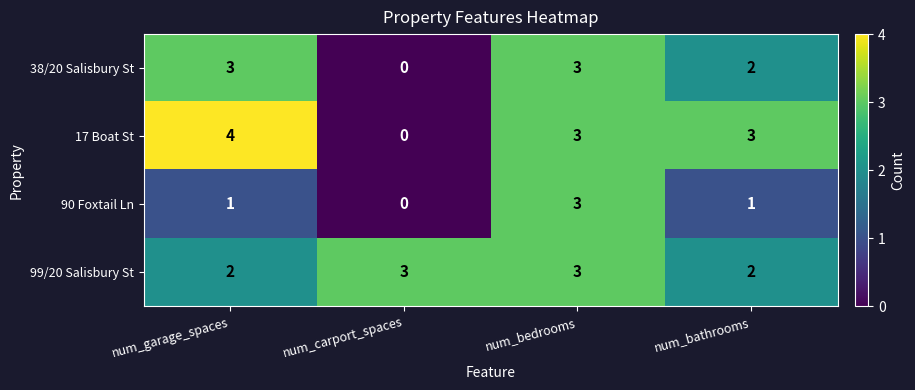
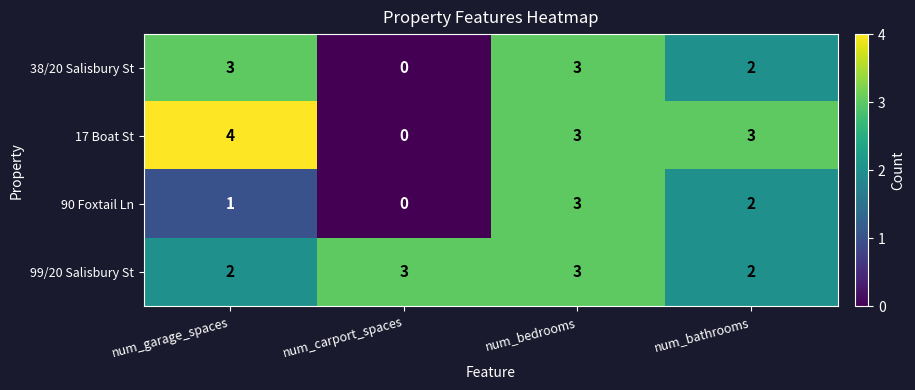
90 Foxtail Ln, num_bathrooms: 1 -> 2
